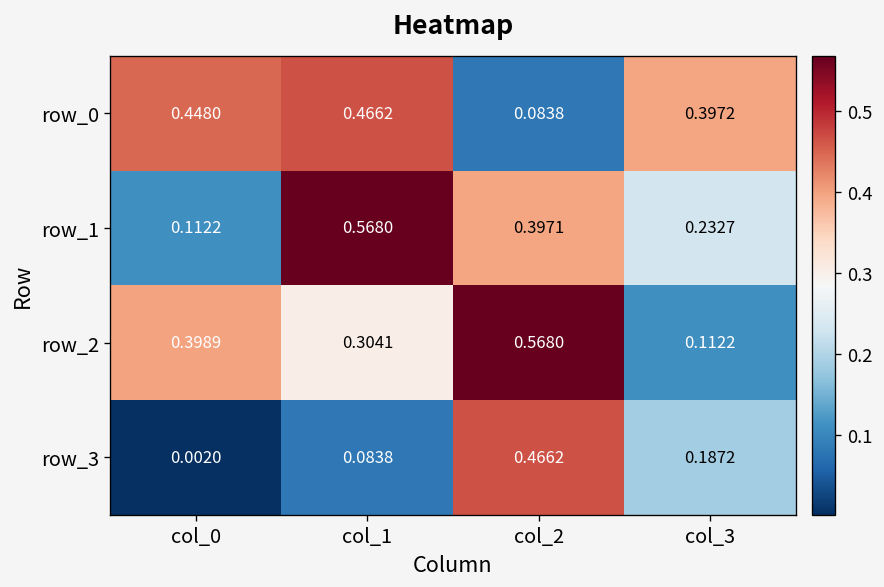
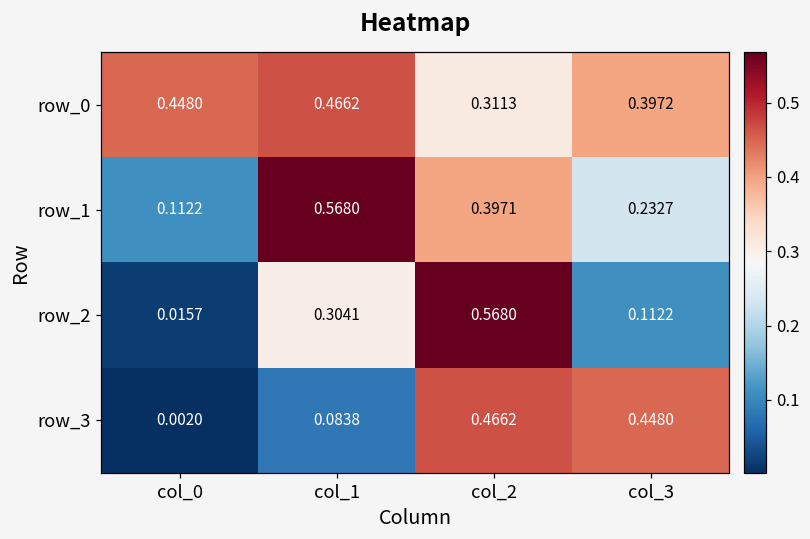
row_0, col_2: 0.0838 -> 0.3113
row_2, col_0: 0.3989 -> 0.0157
row_3, col_3: 0.1872 -> 0.4480
